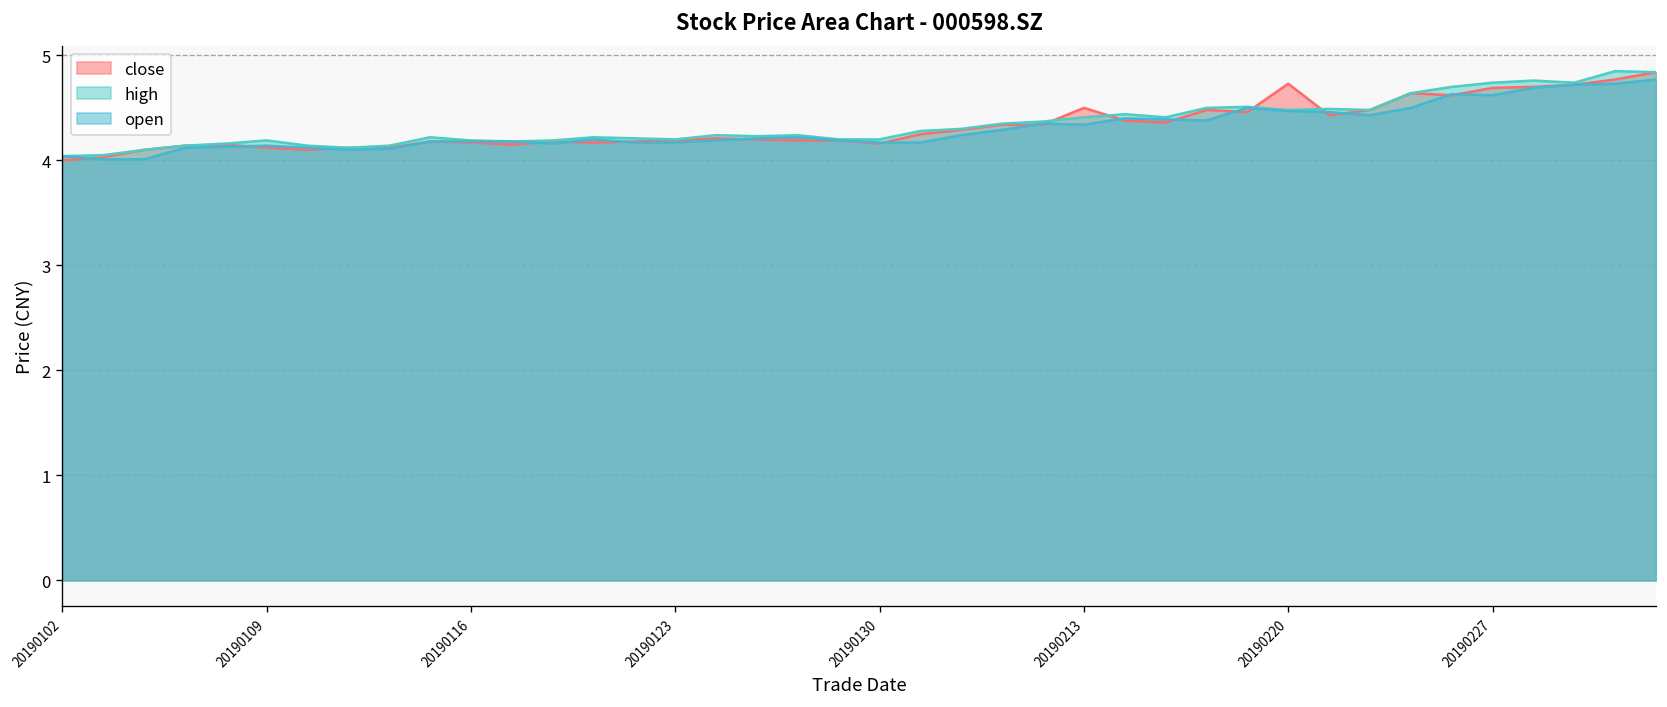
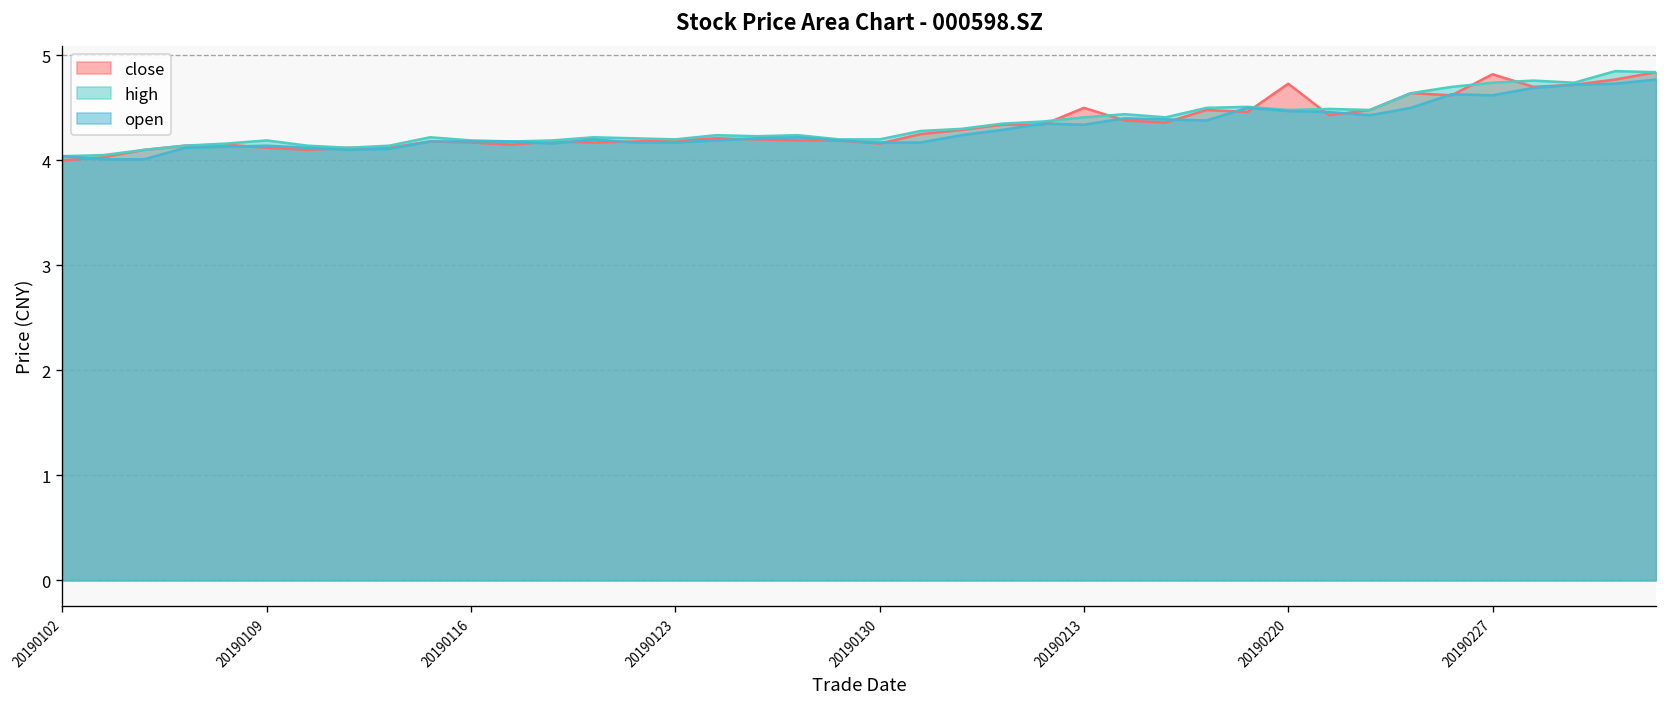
close, 20190227: 4.7 -> 4.8
